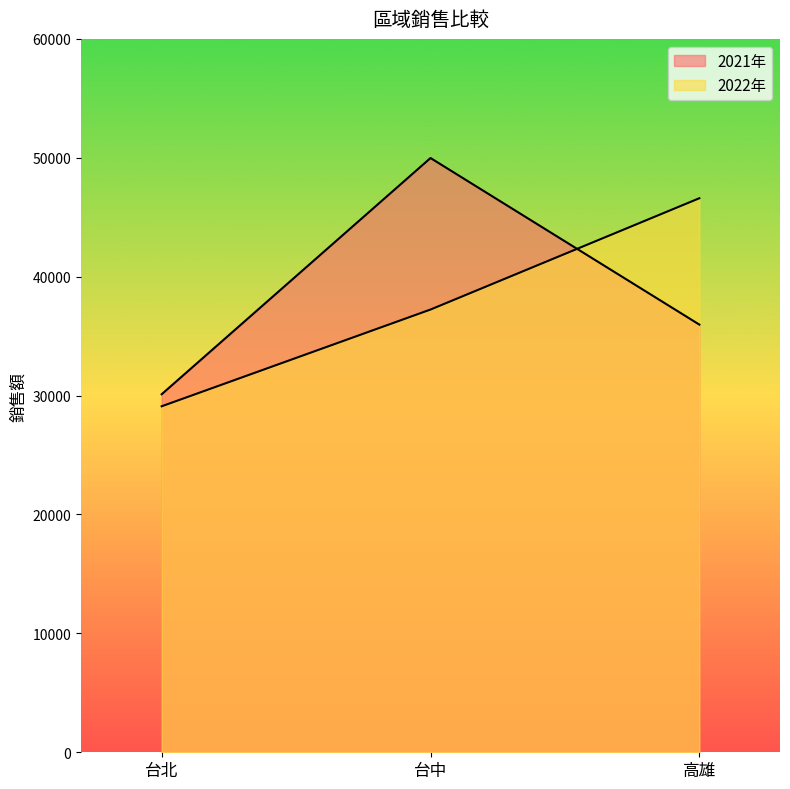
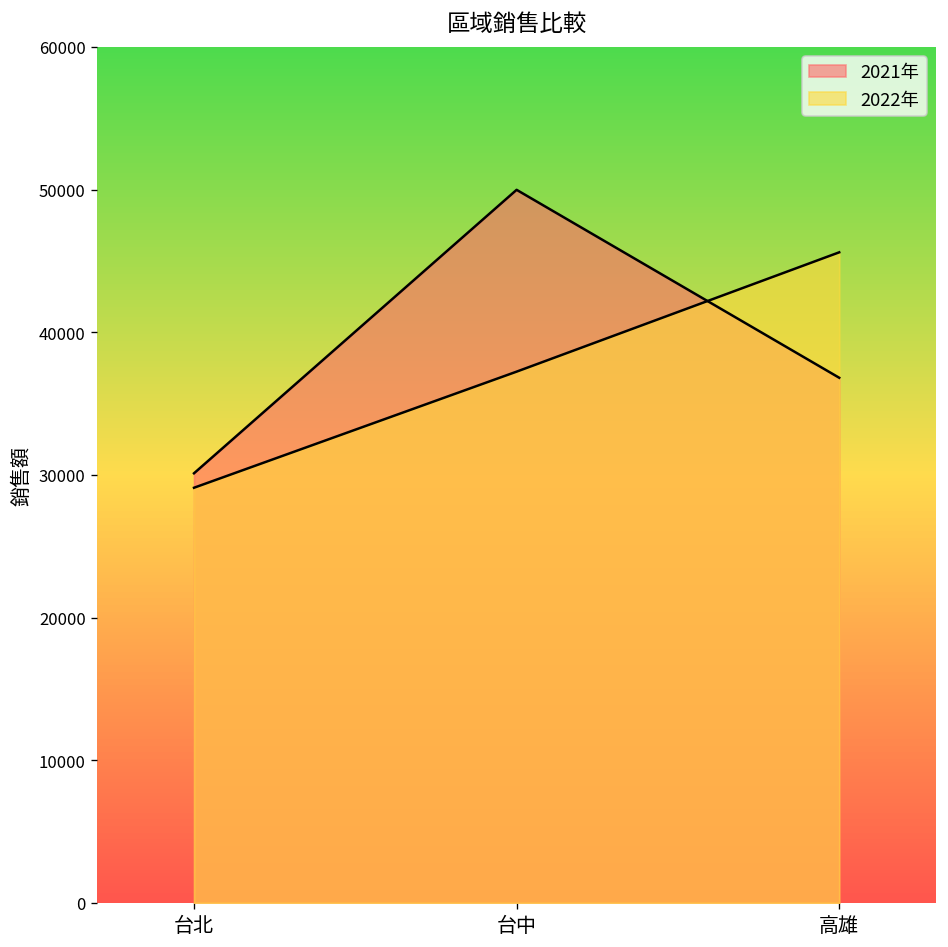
2021年, 高雄: 36000 -> 36800
2022年, 高雄: 46600 -> 45600
